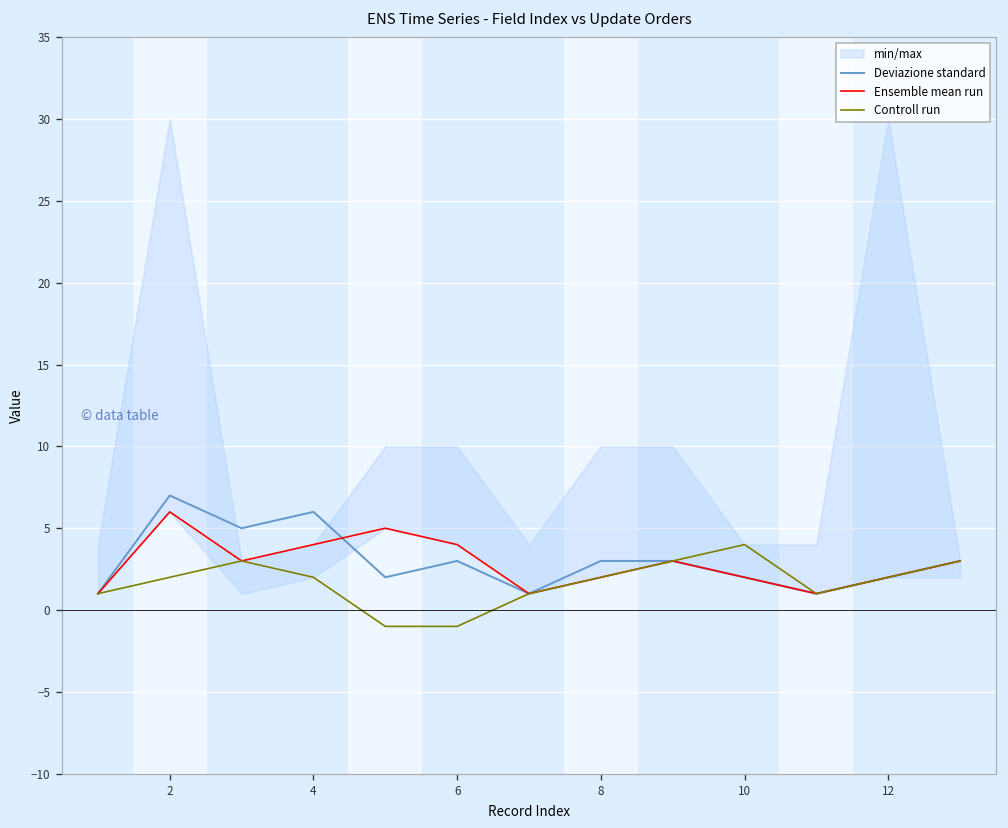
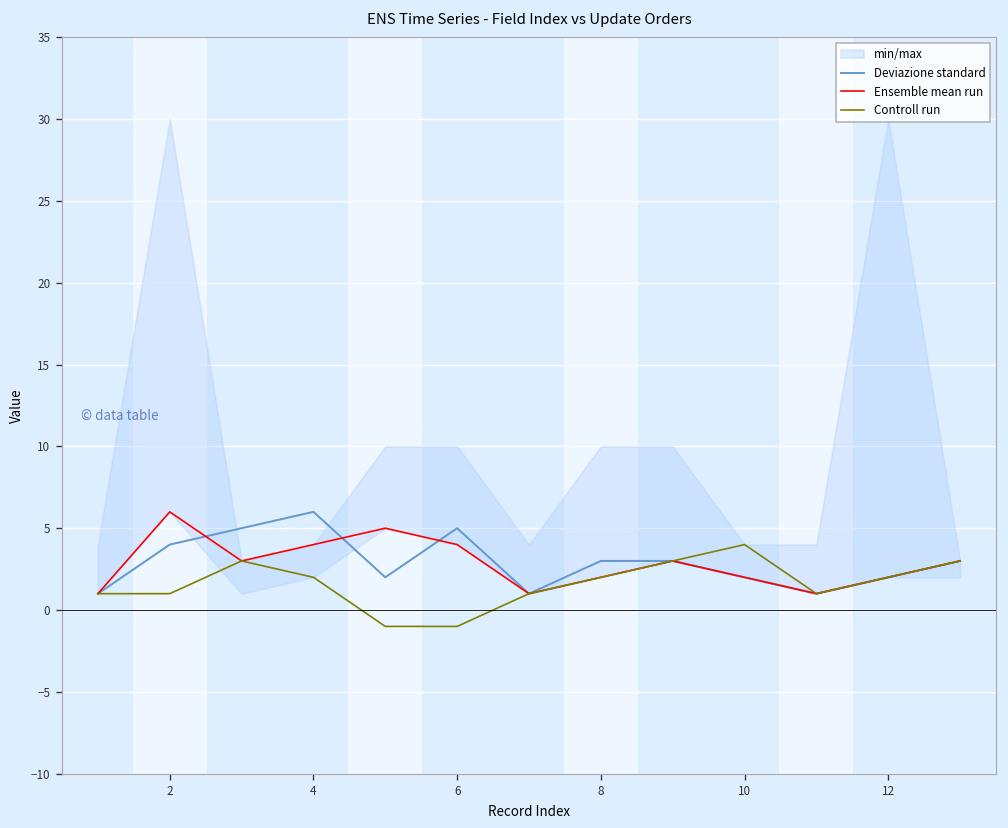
Deviazione standard, 2: 7 -> 4
Controll run, 2: 2 -> 1
Deviazione standard, 6: 3 -> 5
